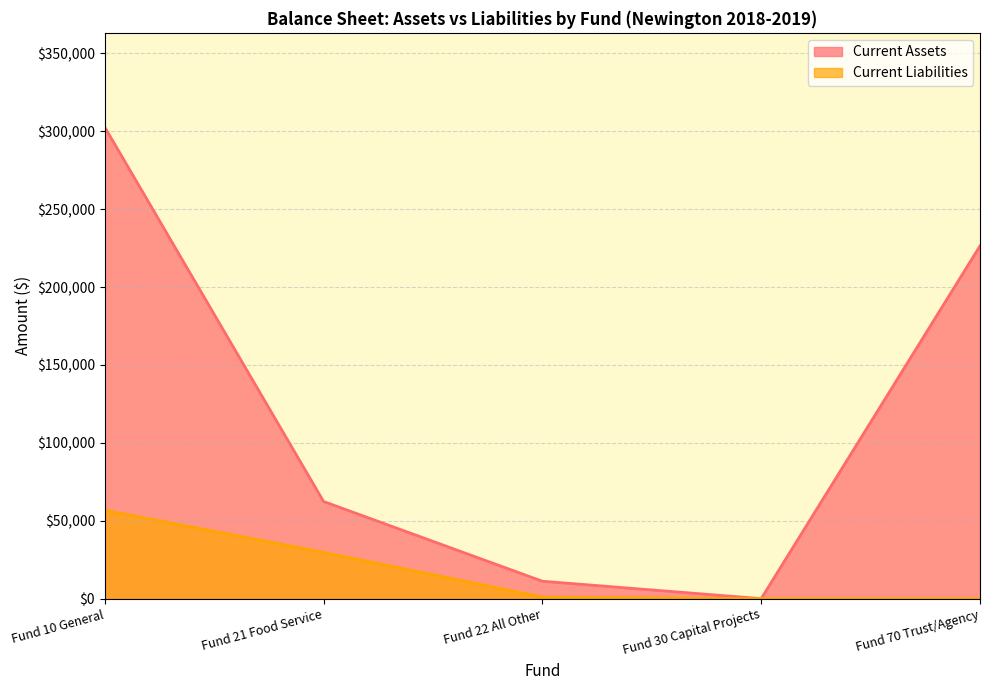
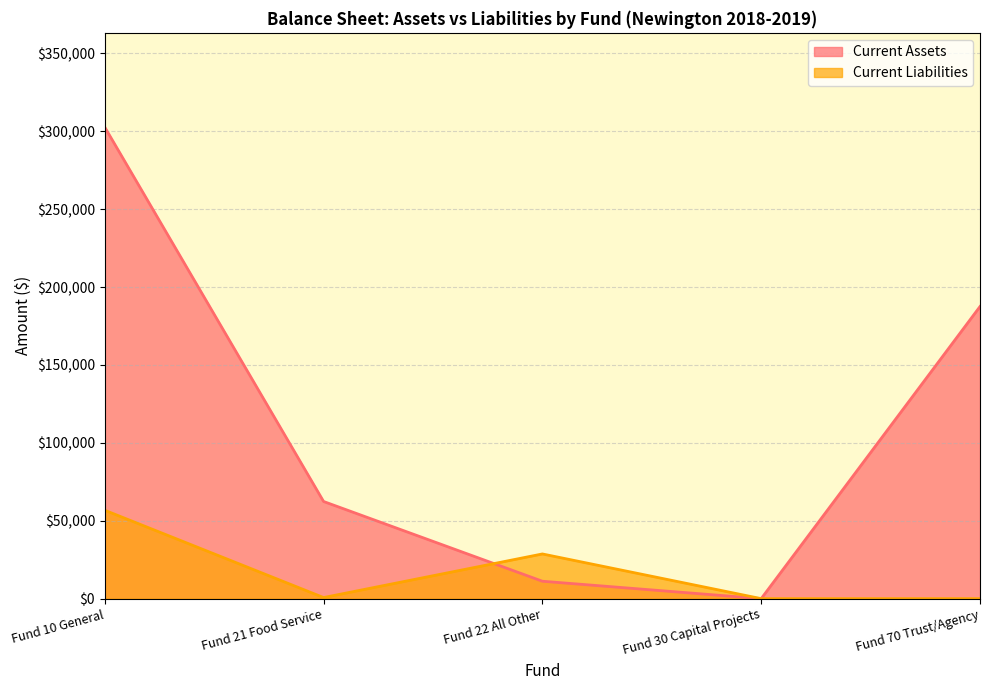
Current Liabilities, Fund 21 Food Service: $30,000 -> $1,000
Current Liabilities, Fund 22 All Other: $1,000 -> $29,000
Current Assets, Fund 70 Trust/Agency: $226,000 -> $188,000
